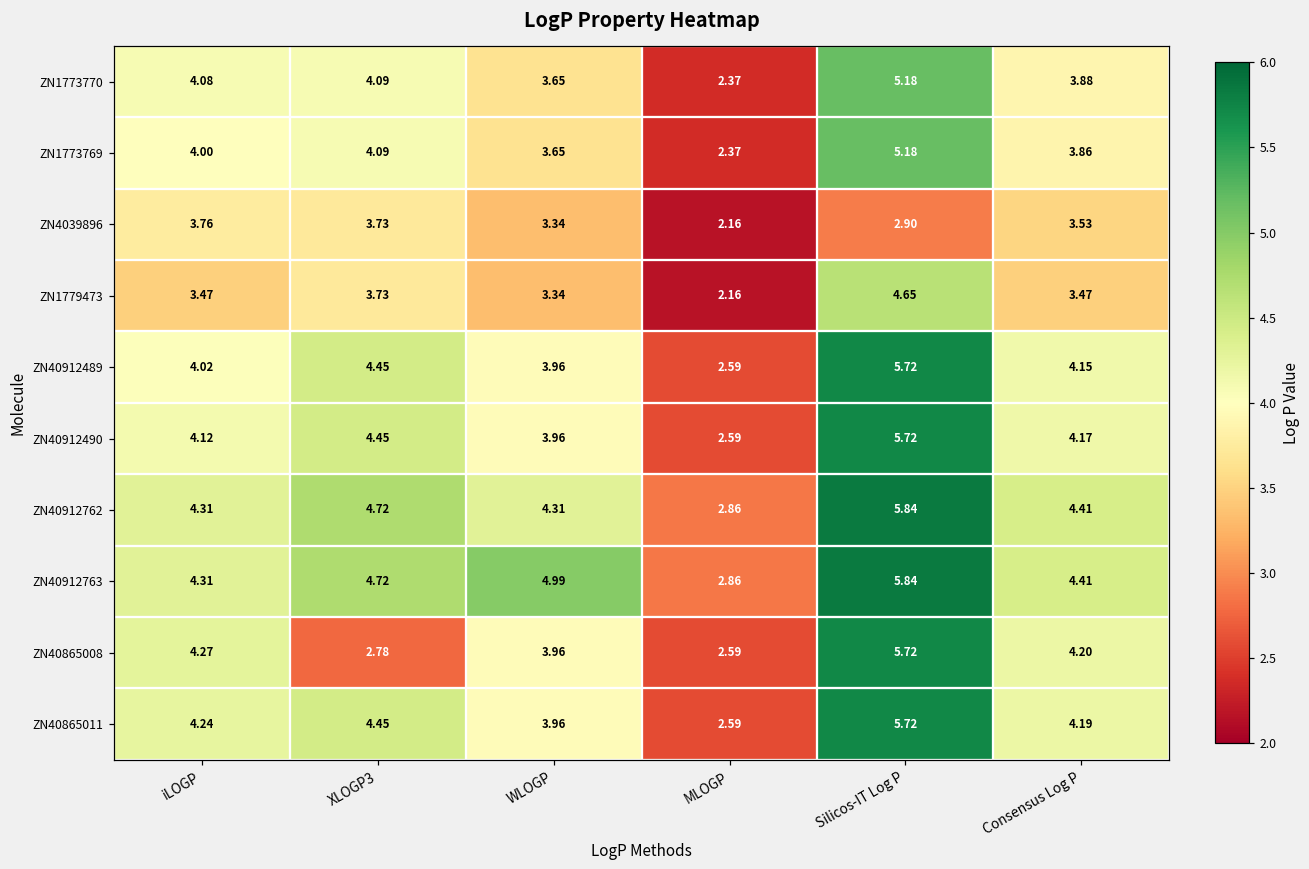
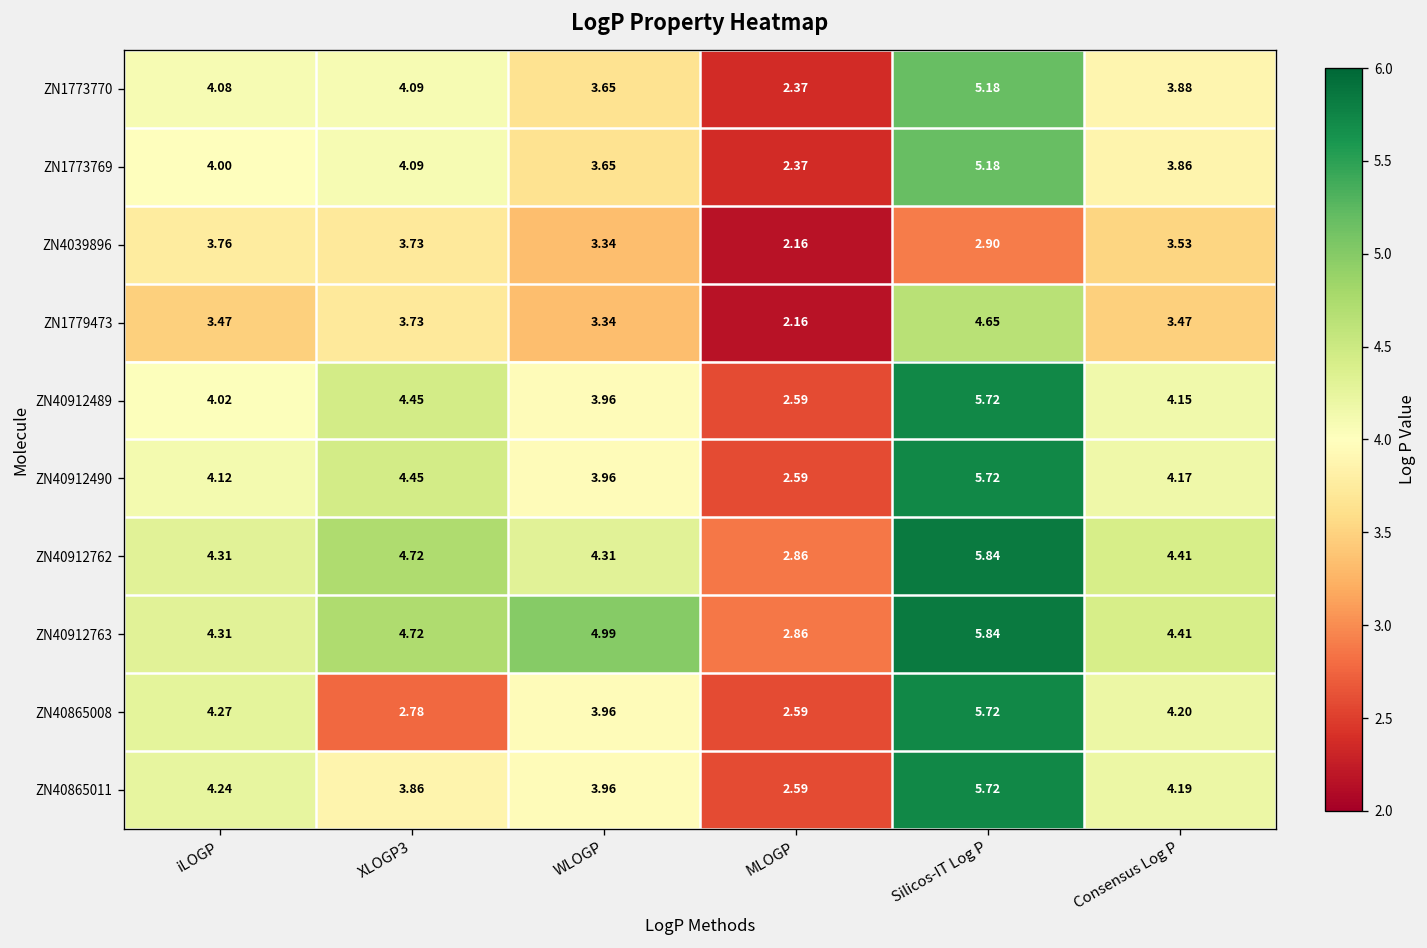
ZN40865011, XLOGP3: 4.45 -> 3.86
